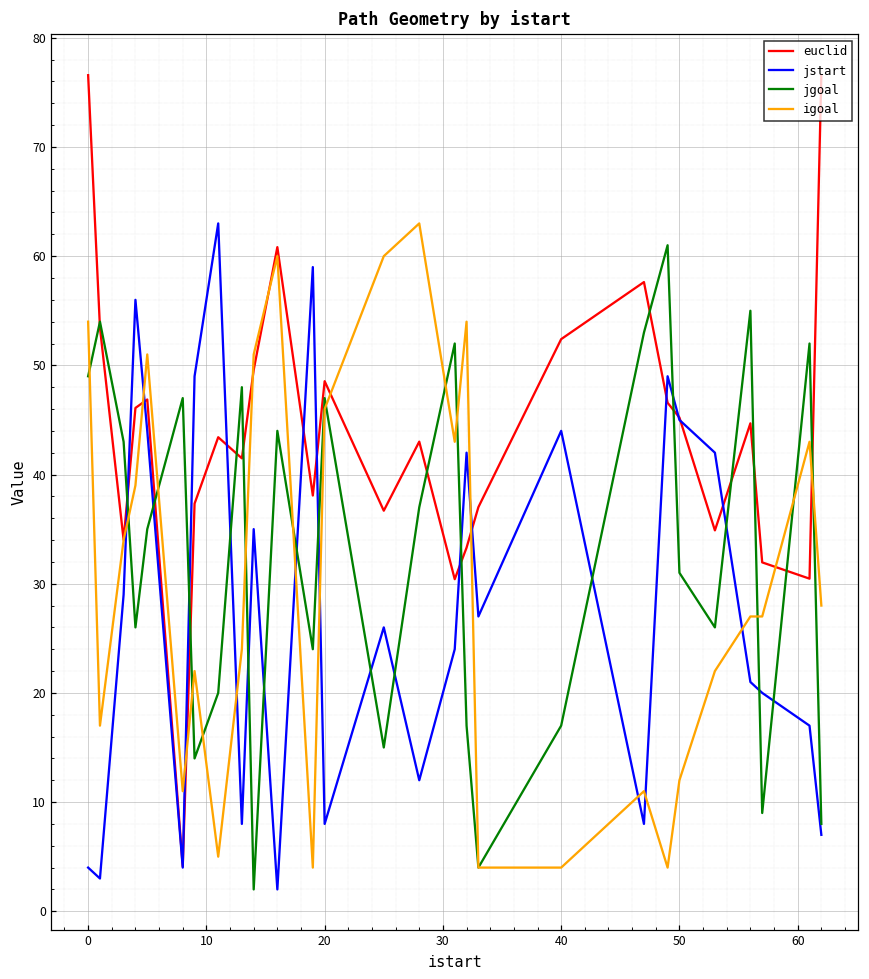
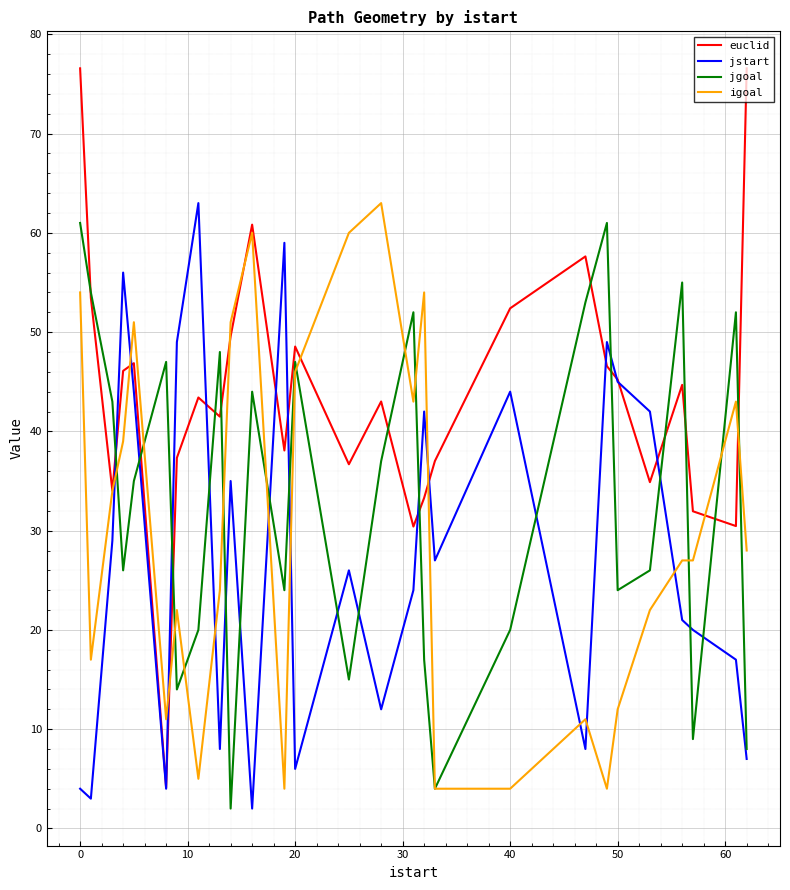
jgoal, 0: 49 -> 61
jstart, 20: 8 -> 6
jgoal, 40: 17 -> 20
jgoal, 50: 31 -> 24
